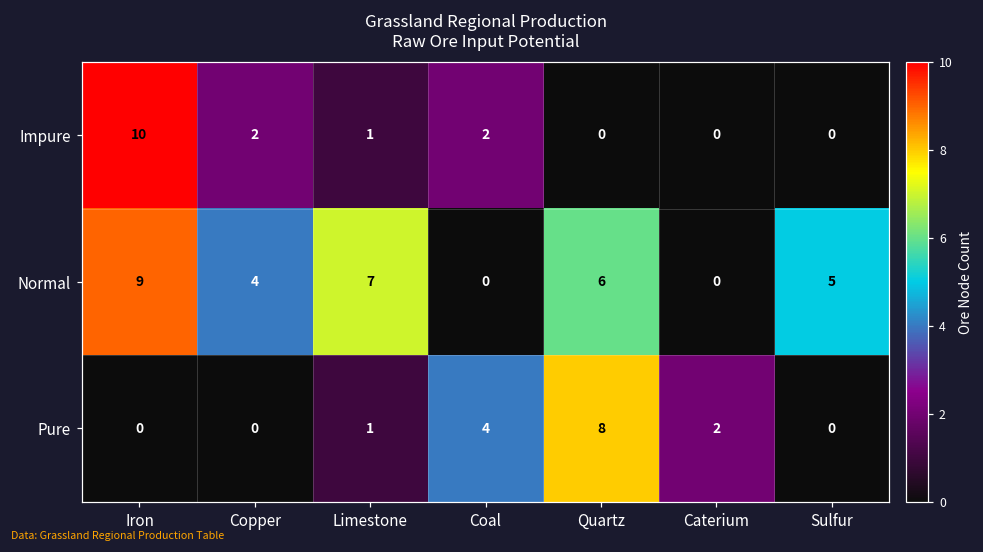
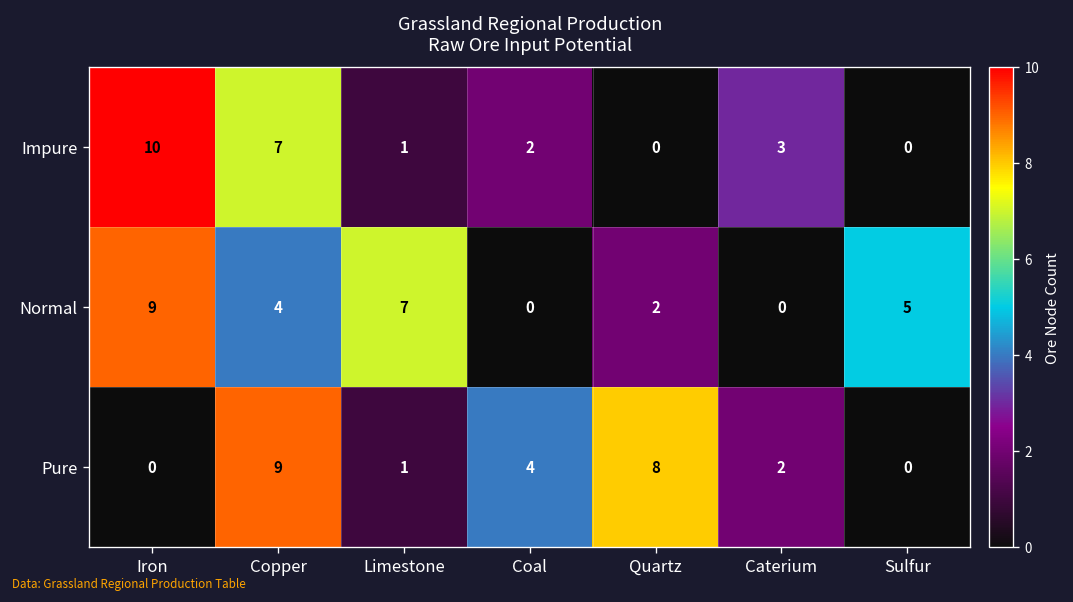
Impure, Copper: 2 -> 7
Impure, Caterium: 0 -> 3
Normal, Quartz: 6 -> 2
Pure, Copper: 0 -> 9
